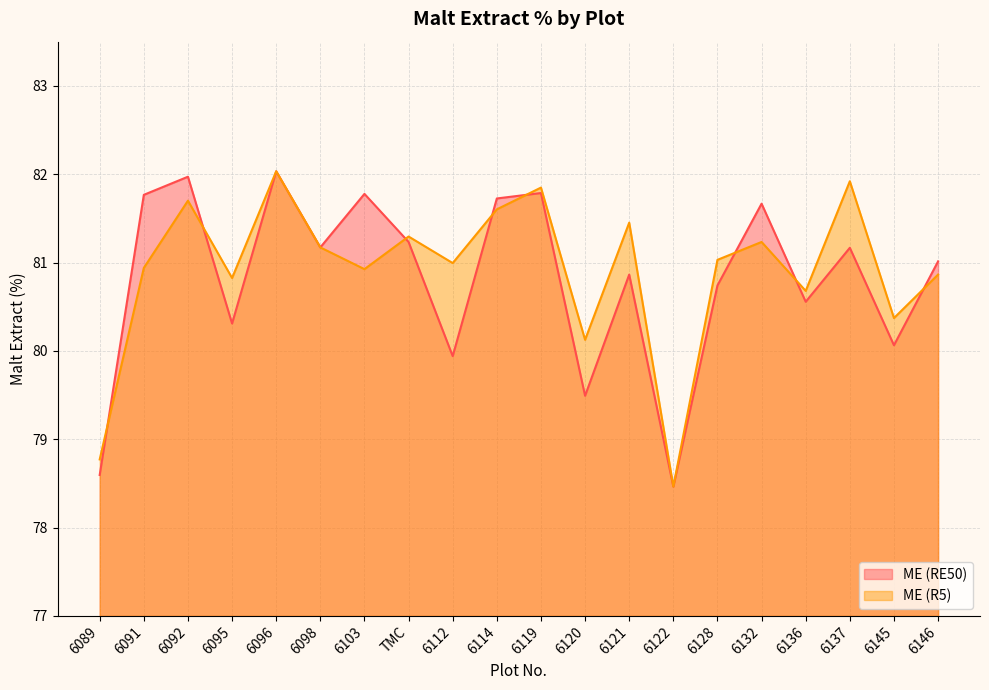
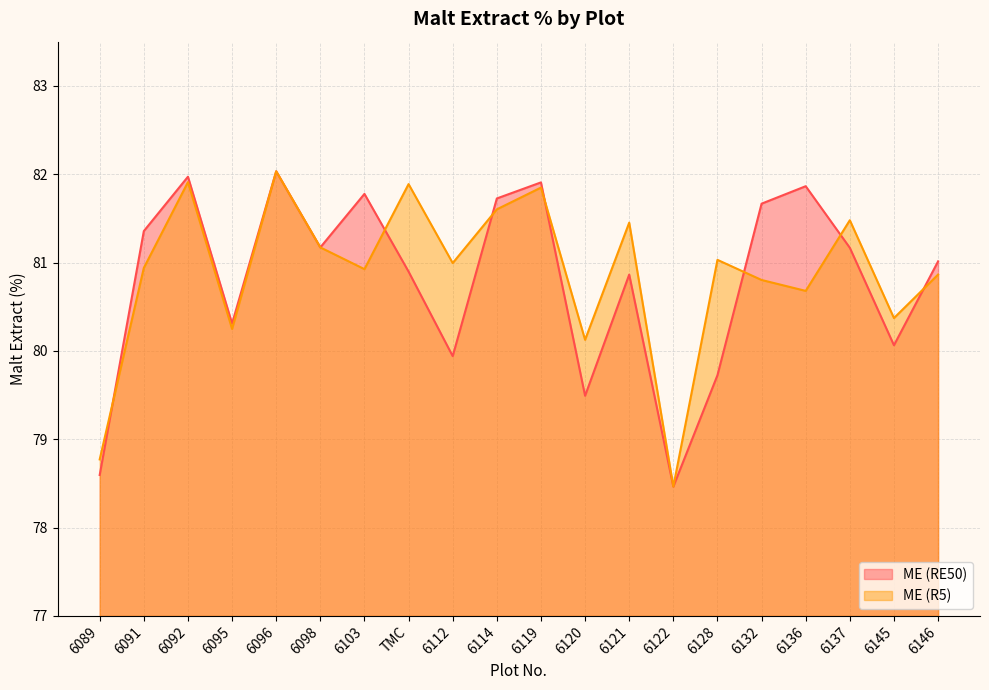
ME (RE50), 6091: 81.8 -> 81.4
ME (R5), 6092: 81.7 -> 81.9
ME (R5), 6095: 80.8 -> 80.2
ME (RE50), TMC: 81.2 -> 80.9
ME (R5), TMC: 81.3 -> 81.9
ME (RE50), 6119: 81.8 -> 81.9
ME (RE50), 6128: 80.7 -> 79.7
ME (R5), 6132: 81.2 -> 80.8
ME (RE50), 6136: 80.6 -> 81.9
ME (R5), 6137: 81.9 -> 81.5
